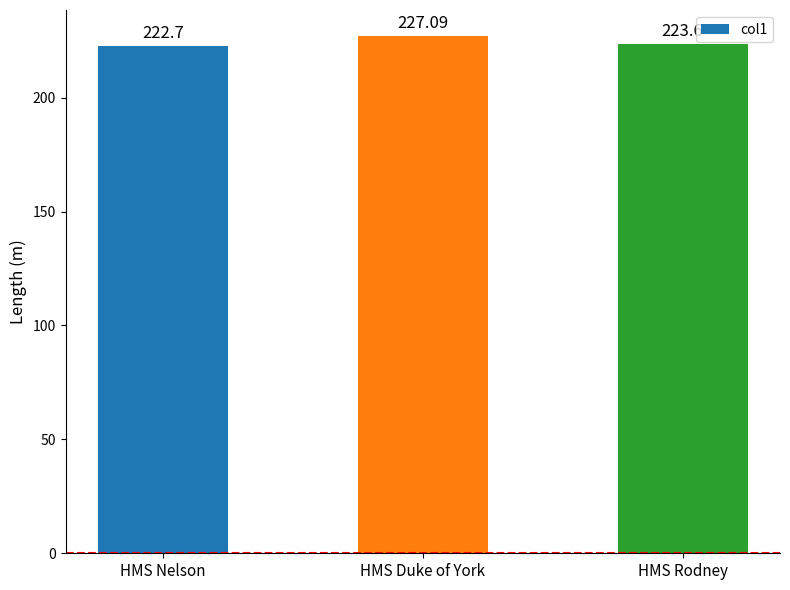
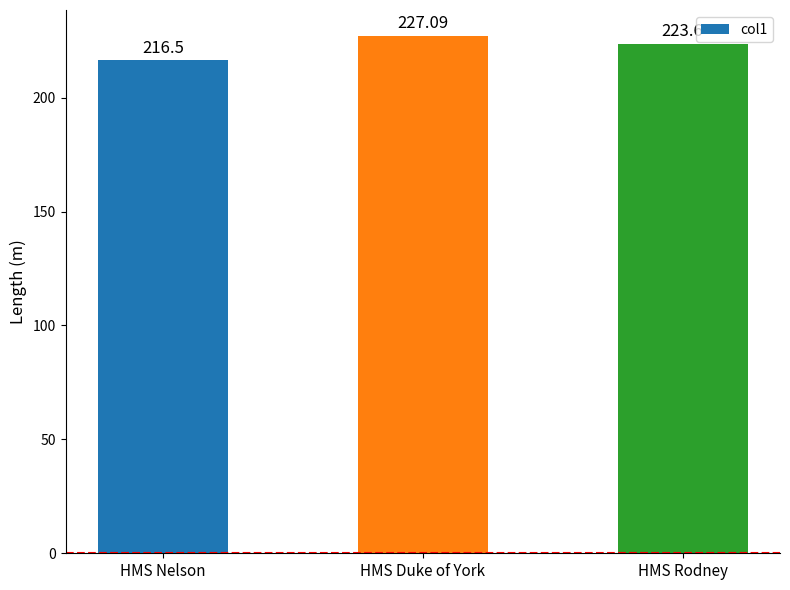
HMS Nelson: 222.7 -> 216.5
